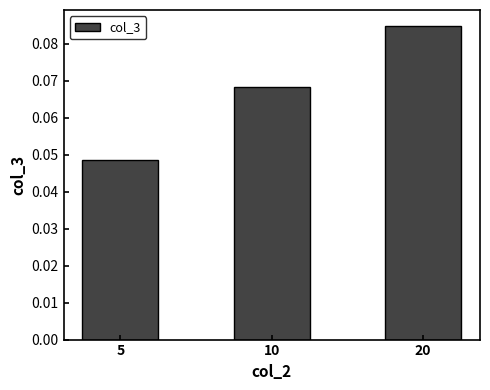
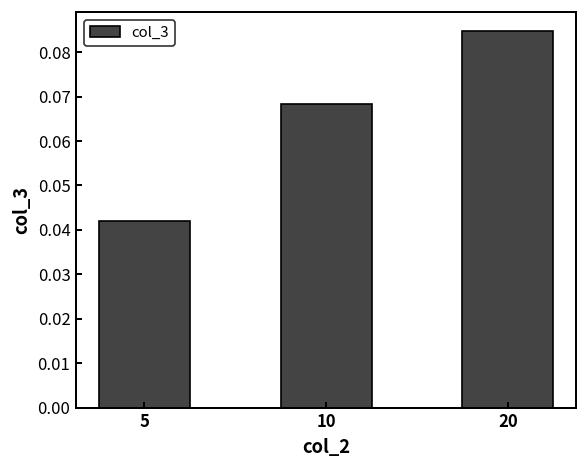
5: 0.049 -> 0.042
